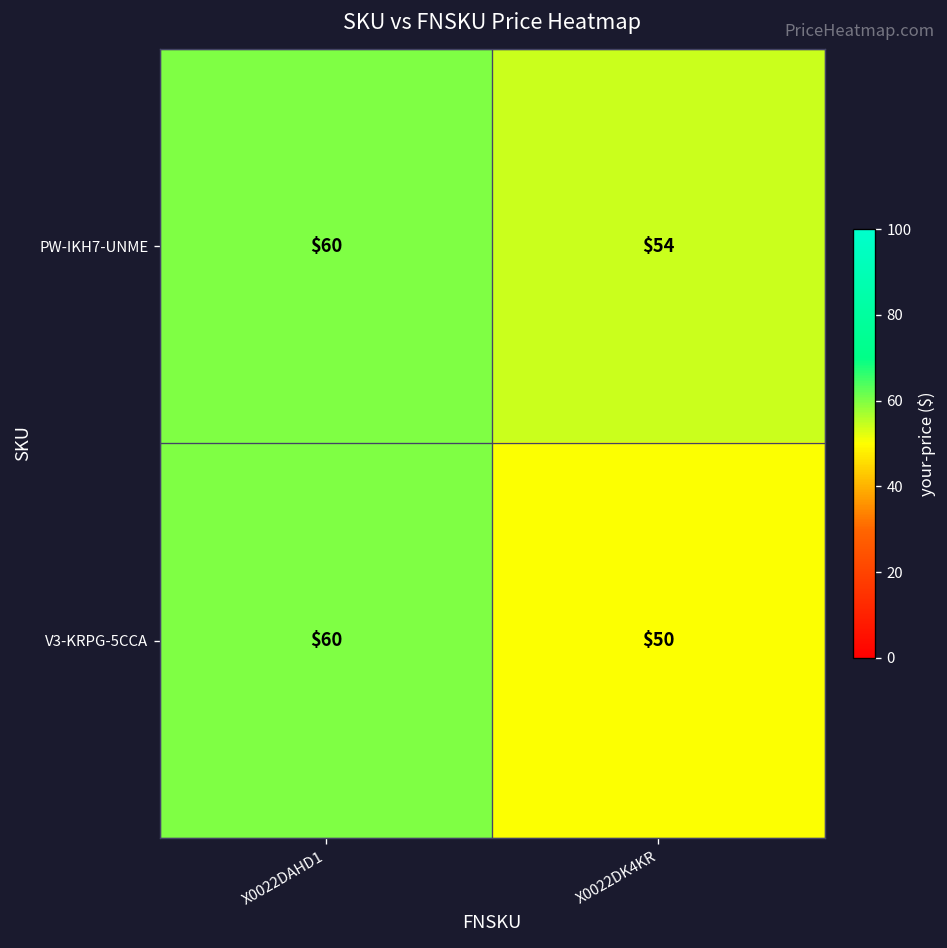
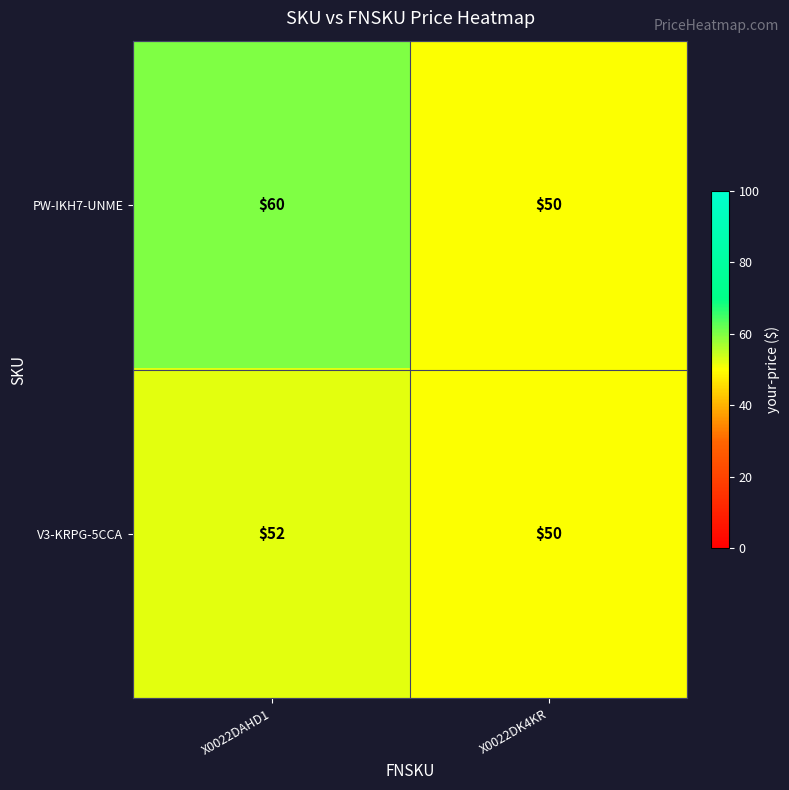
PW-IKH7-UNME, X0022DK4KR: $54 -> $50
V3-KRPG-5CCA, X0022DAHD1: $60 -> $52
